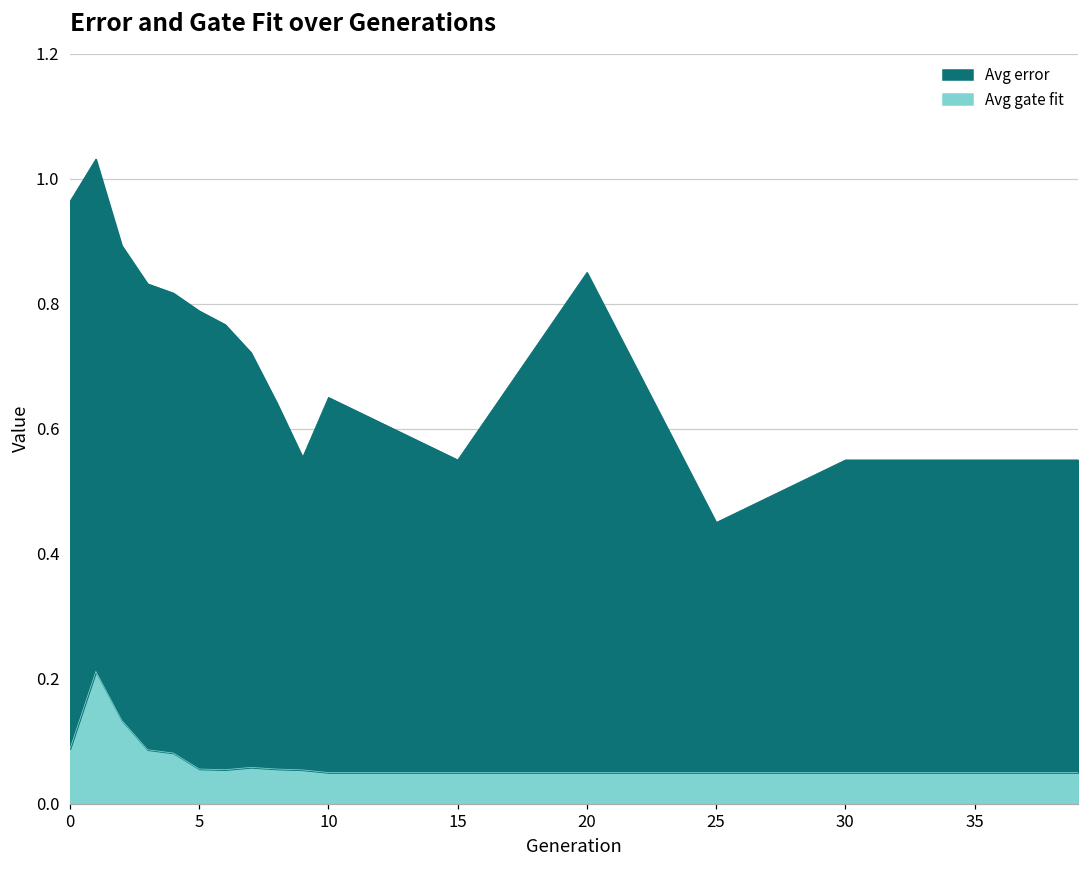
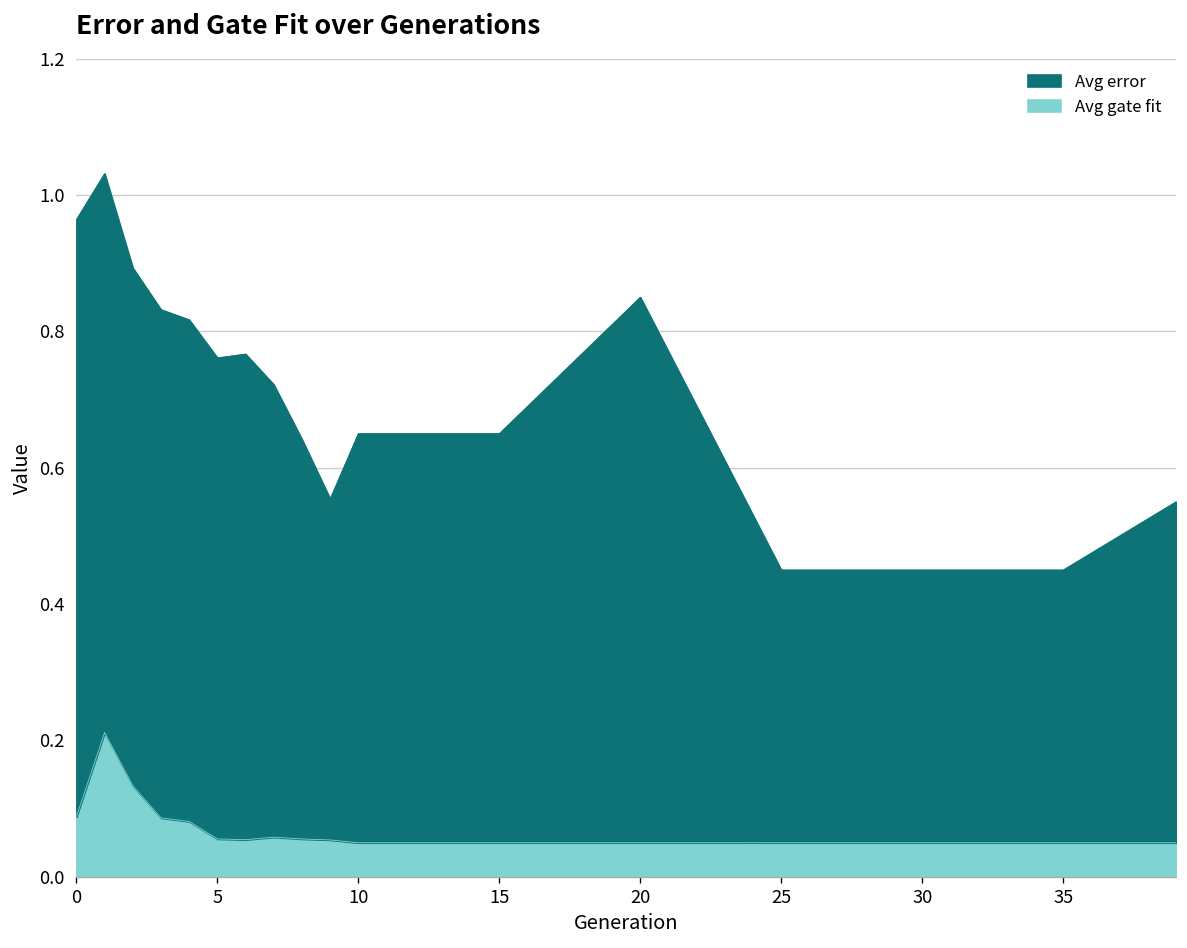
Avg error, 5: 0.73 -> 0.71
Avg error, 15: 0.5 -> 0.6
Avg error, 30: 0.5 -> 0.4
Avg error, 35: 0.5 -> 0.4
